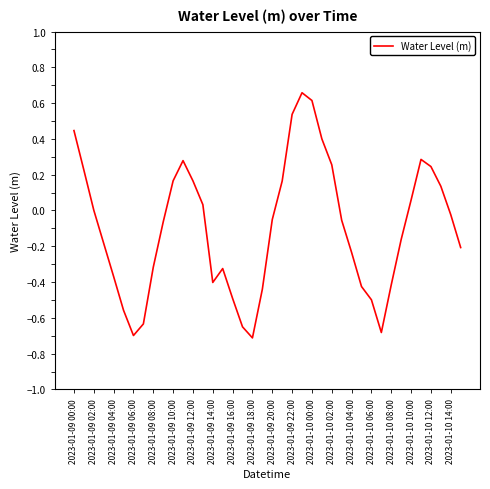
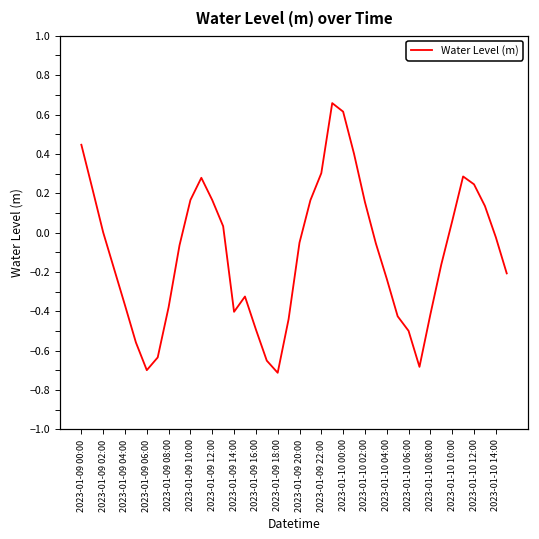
2023-01-09 08:00: -0.32 -> -0.38
2023-01-09 22:00: 0.54 -> 0.30
2023-01-10 02:00: 0.26 -> 0.16
